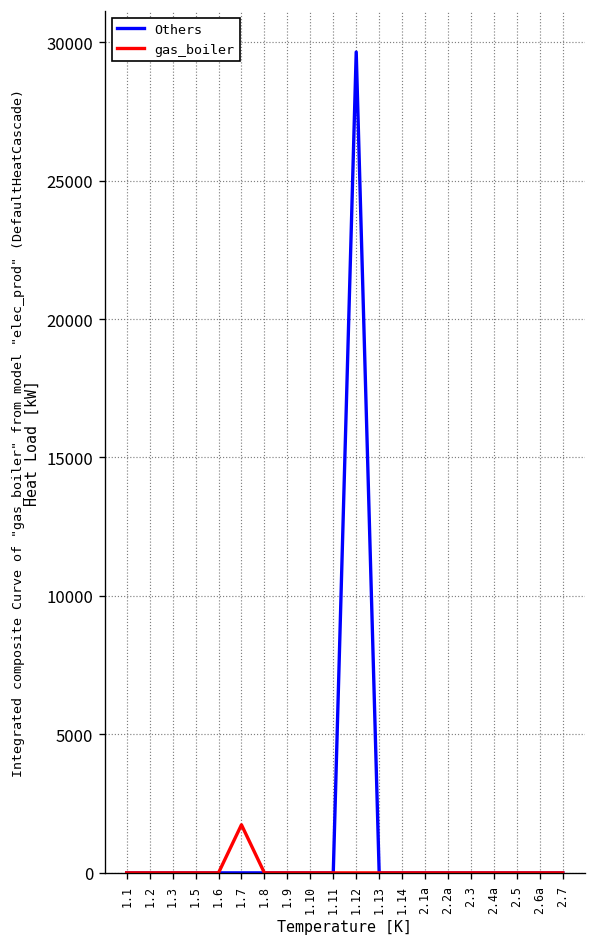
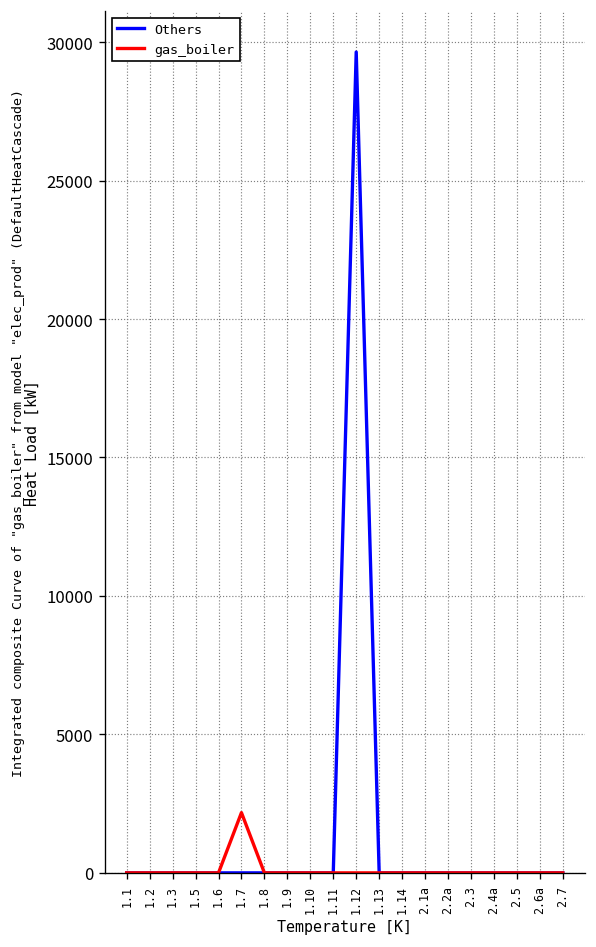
gas_boiler, 1.7: 1700 -> 2200
